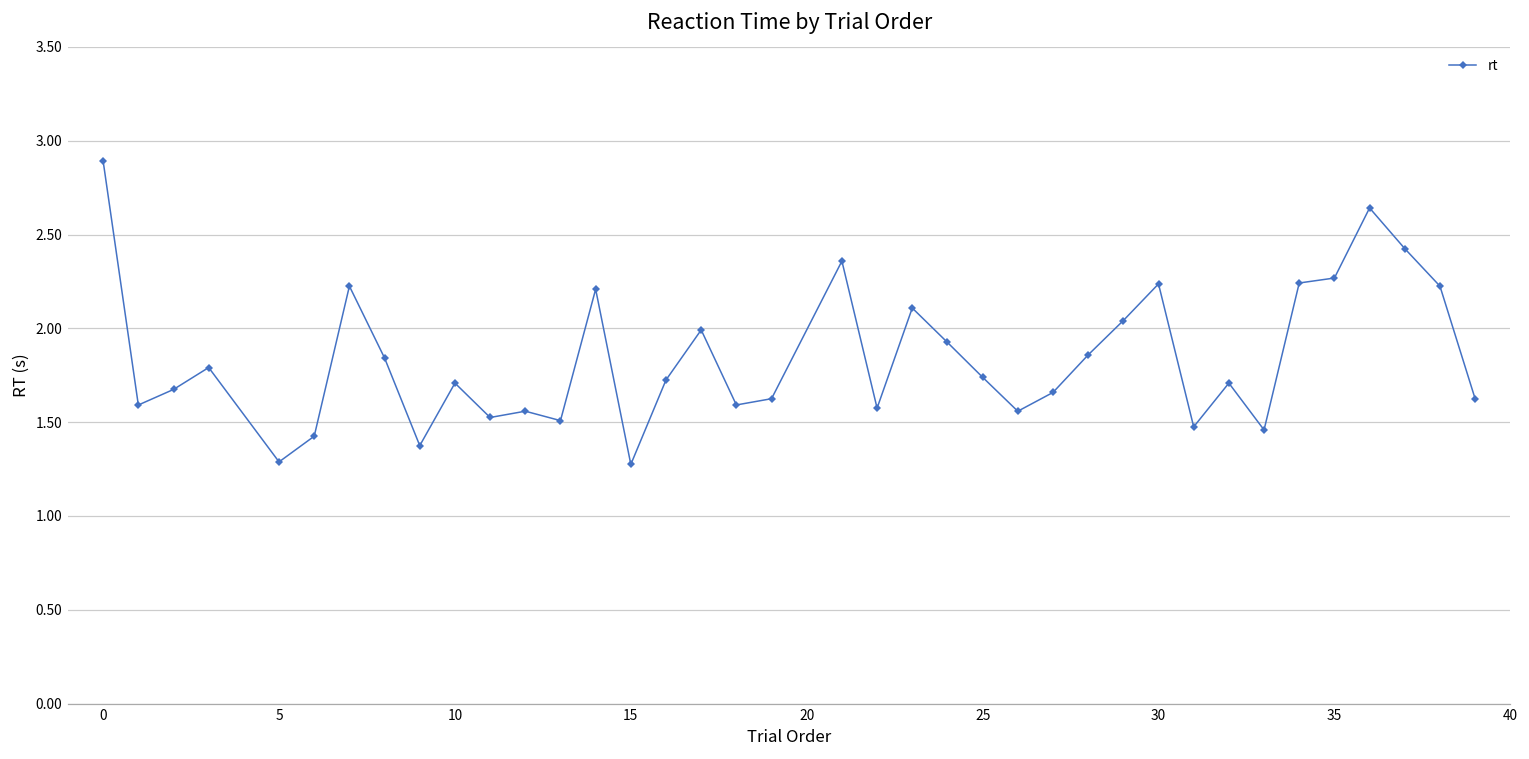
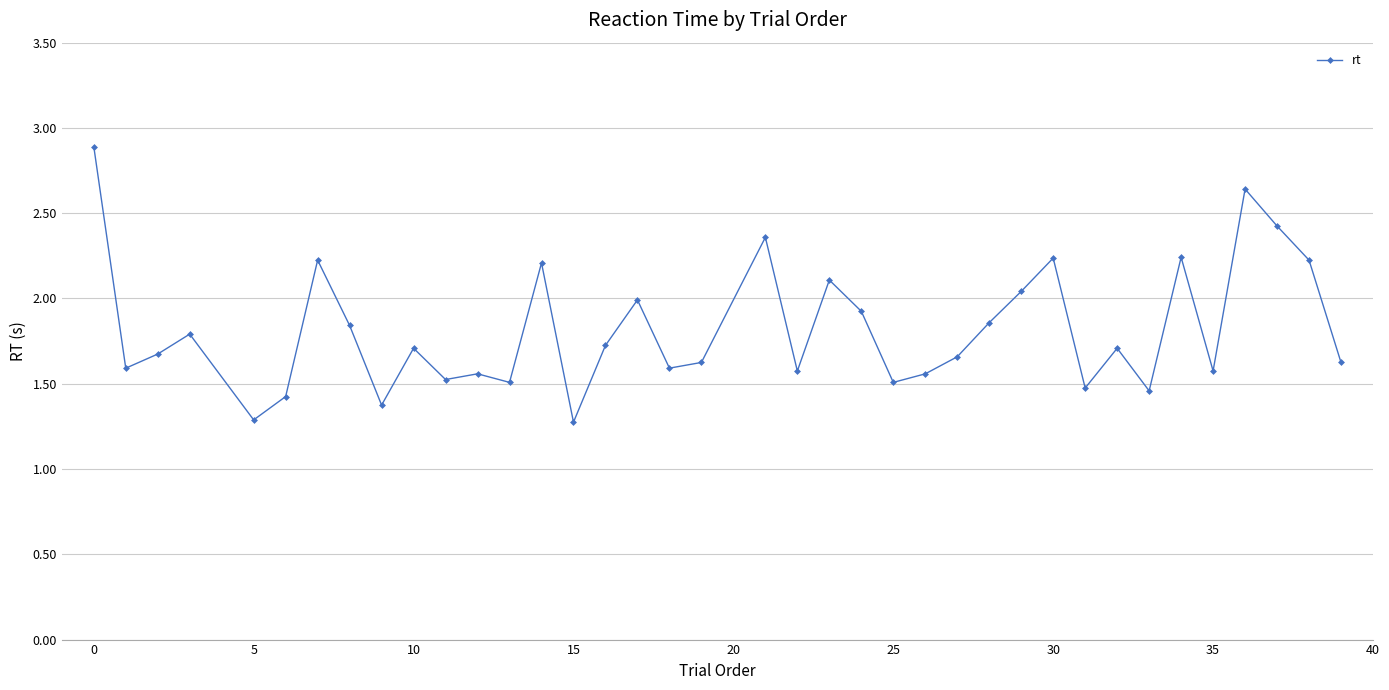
25: 1.74 -> 1.51
35: 2.27 -> 1.58
